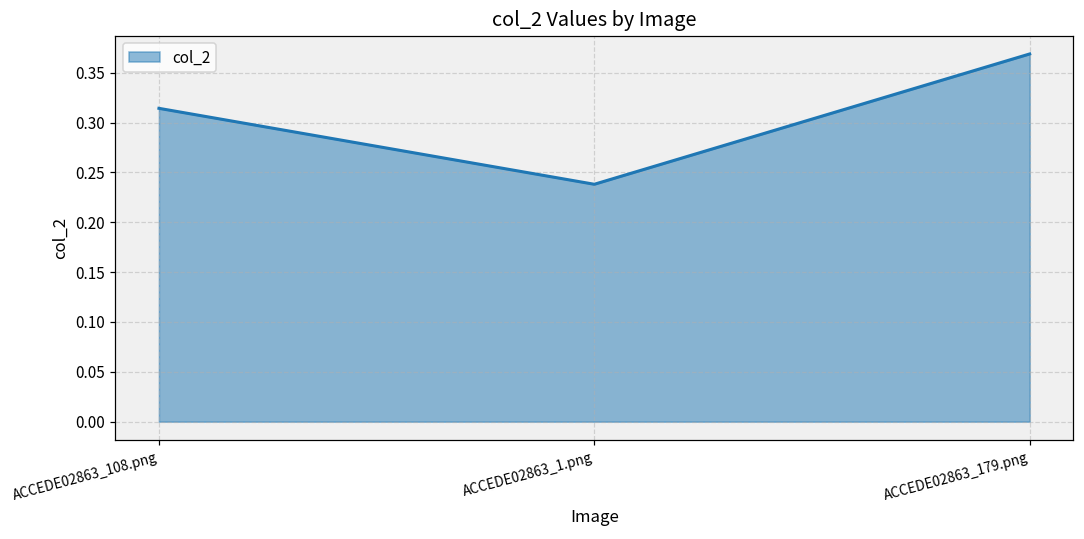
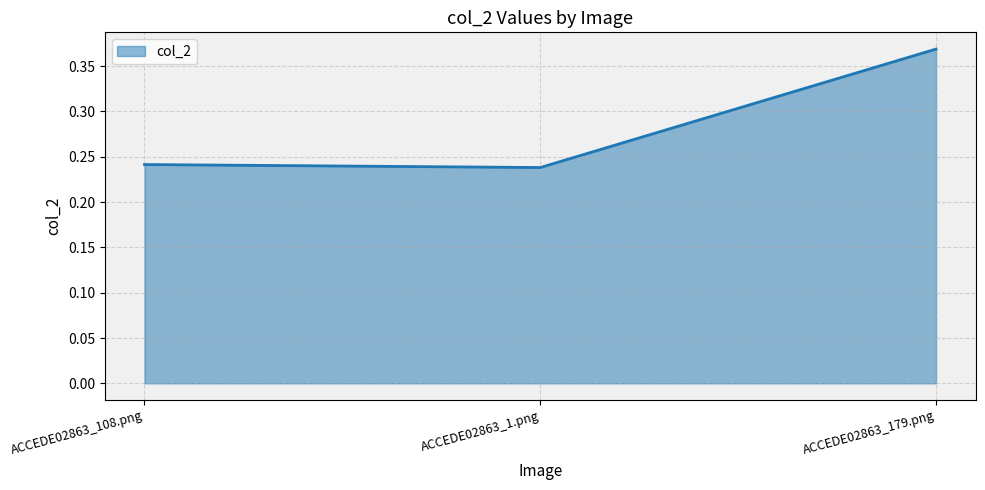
ACCEDE02863_108.png: 0.31 -> 0.24
